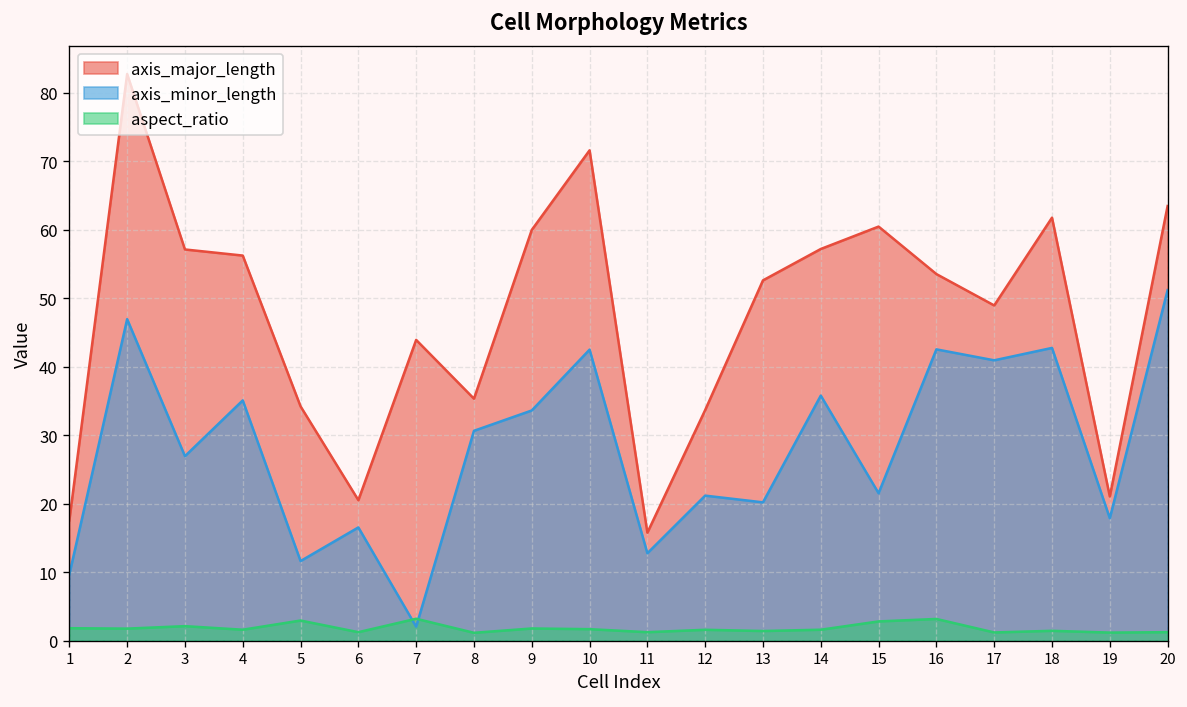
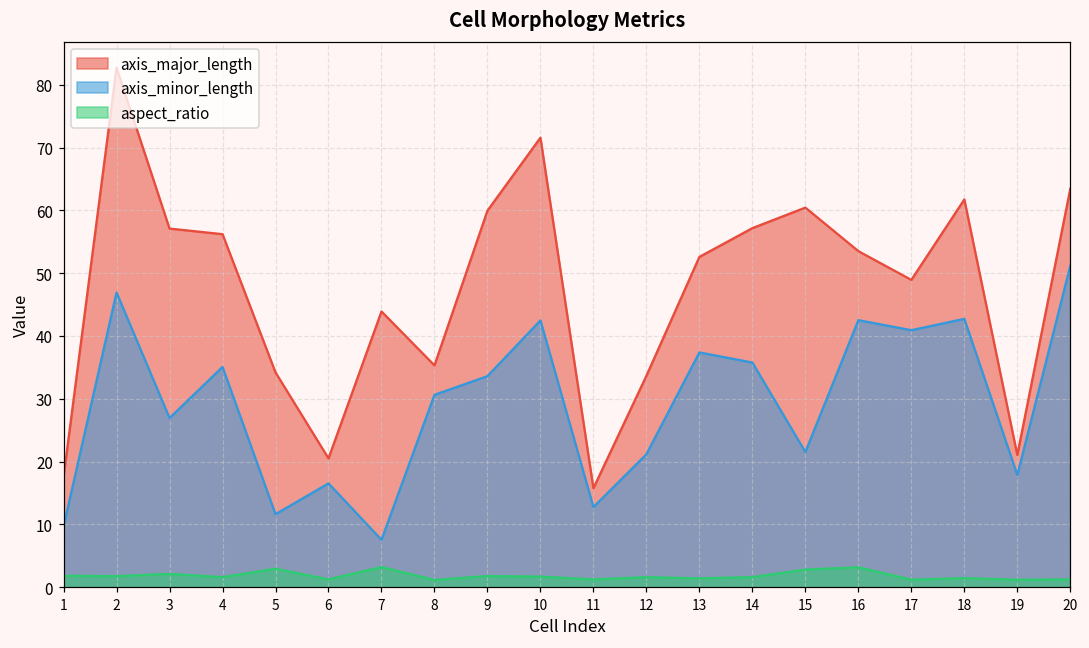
axis_minor_length, 7: 2 -> 8
axis_minor_length, 13: 20 -> 37
